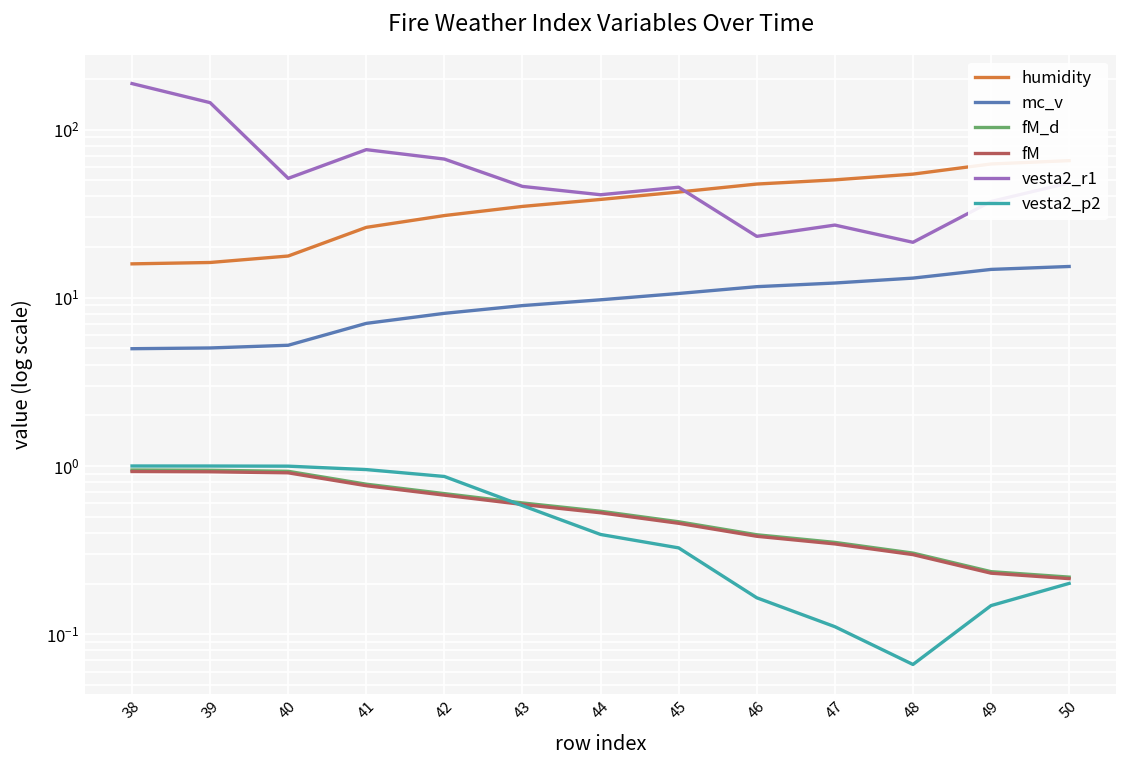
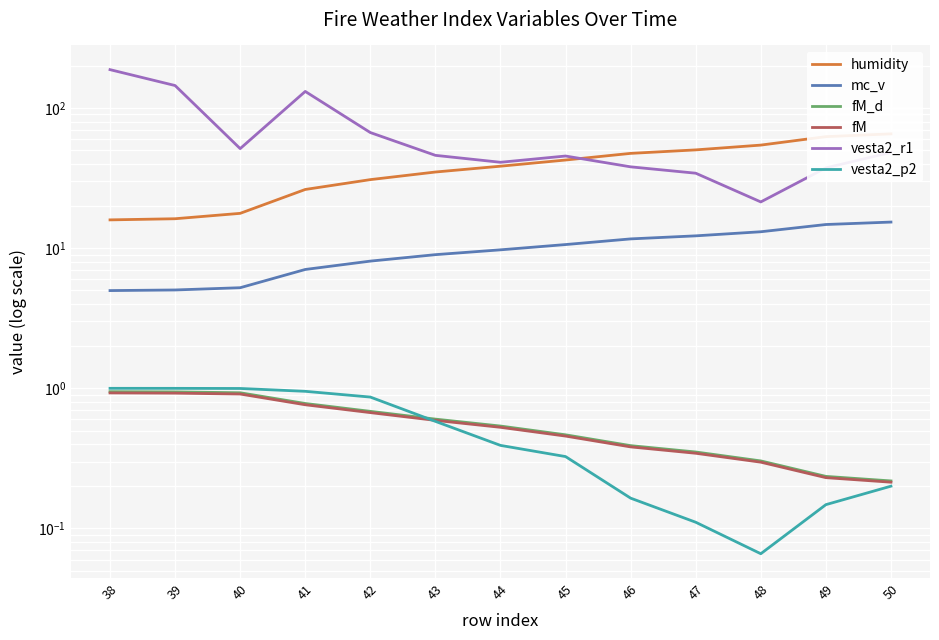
vesta2_r1, 41: 80 -> 130
vesta2_r1, 46: 23 -> 38
vesta2_r1, 47: 27 -> 34
